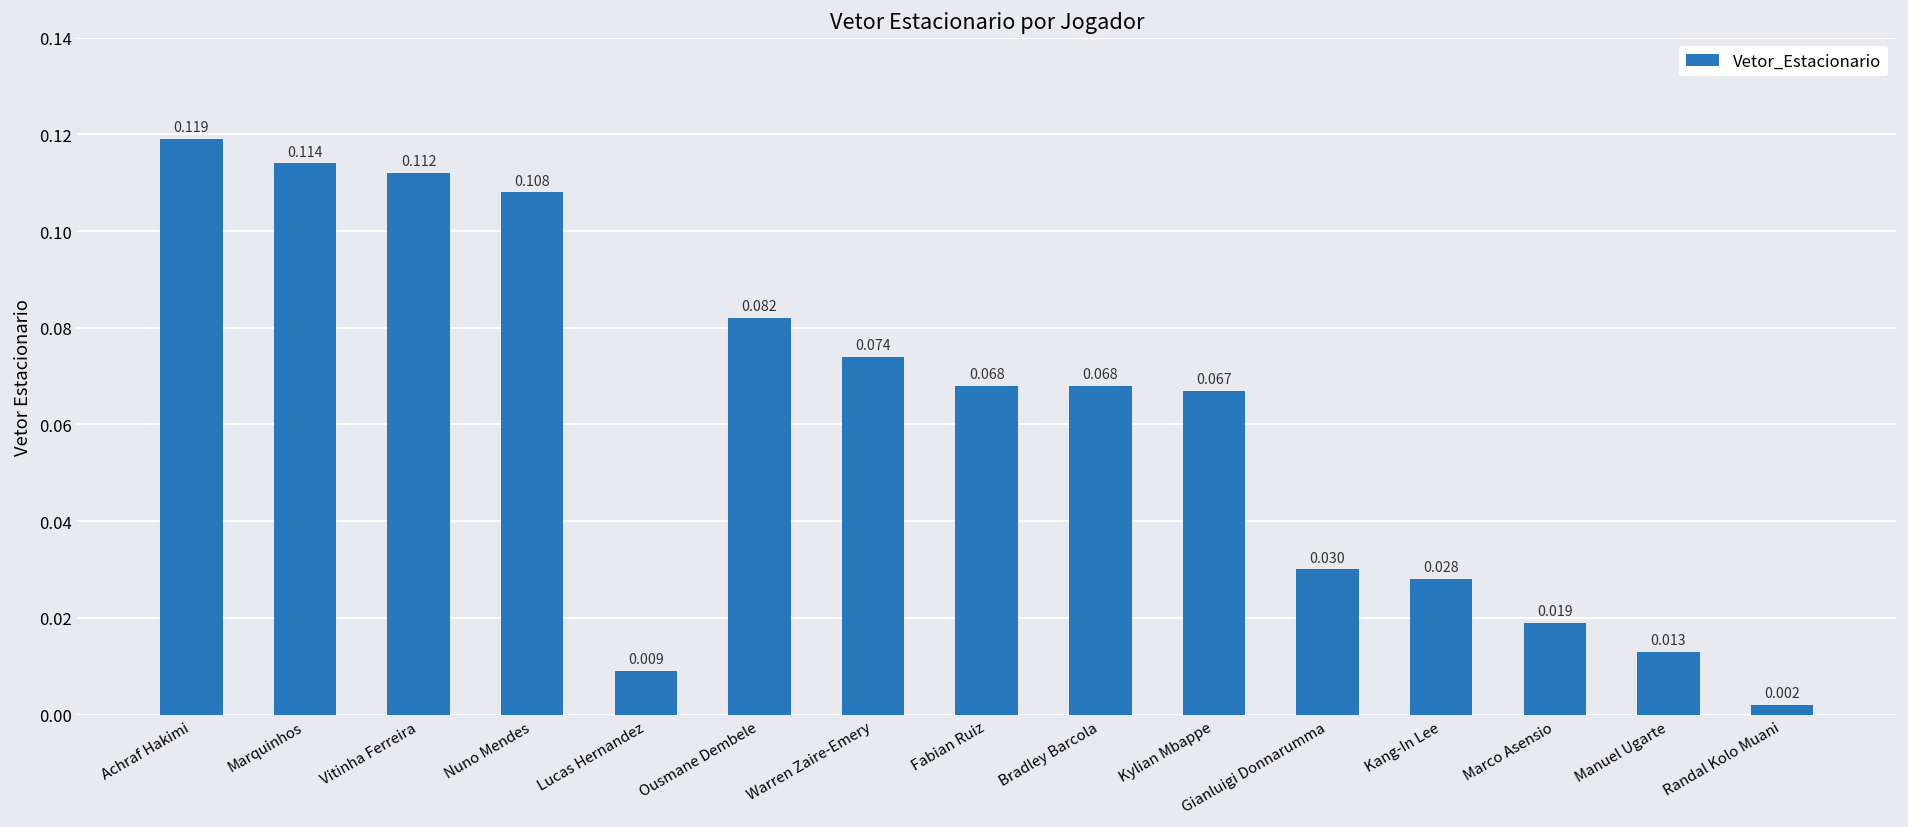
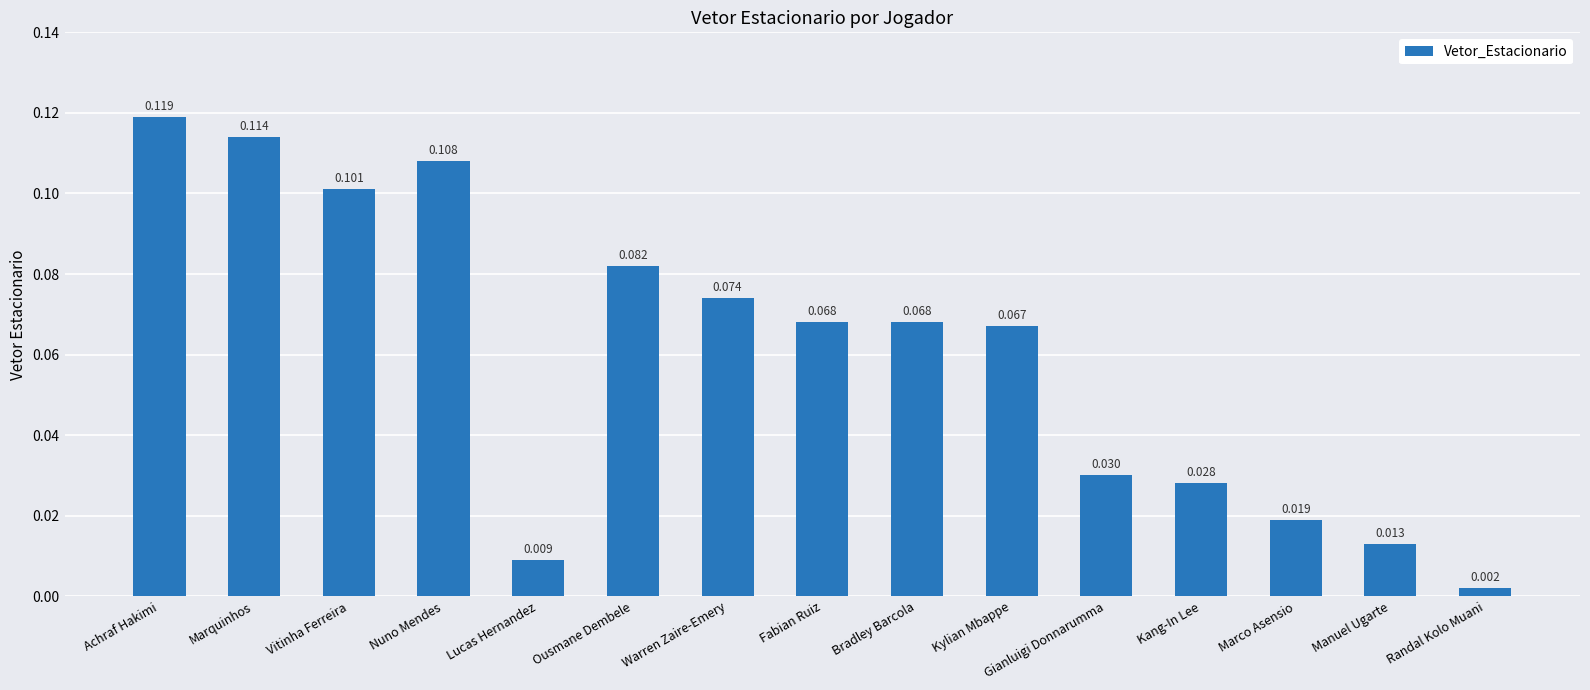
Vitinha Ferreira: 0.112 -> 0.101
